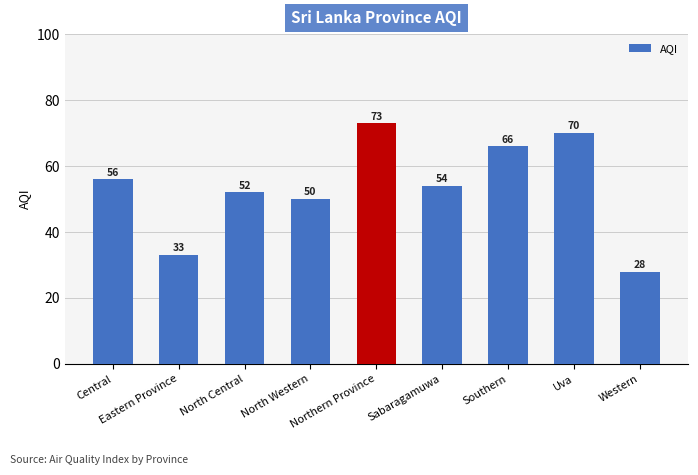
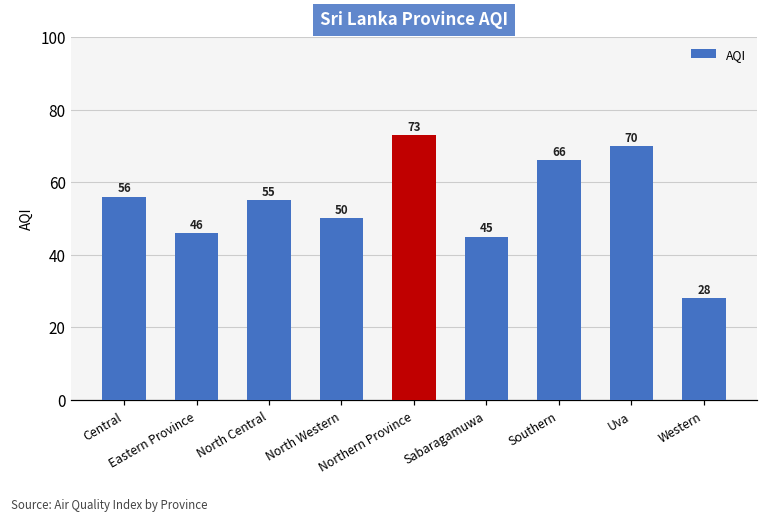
Eastern Province: 33 -> 46
North Central: 52 -> 55
Sabaragamuwa: 54 -> 45
